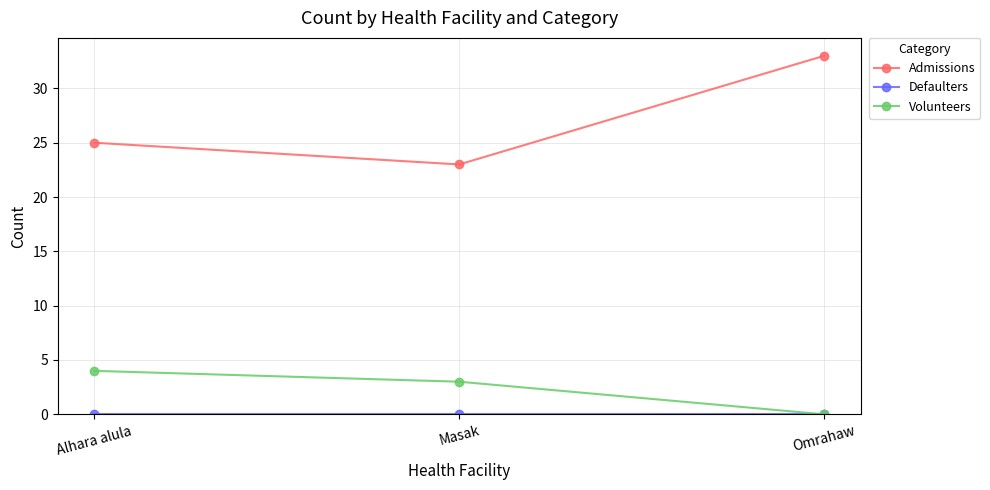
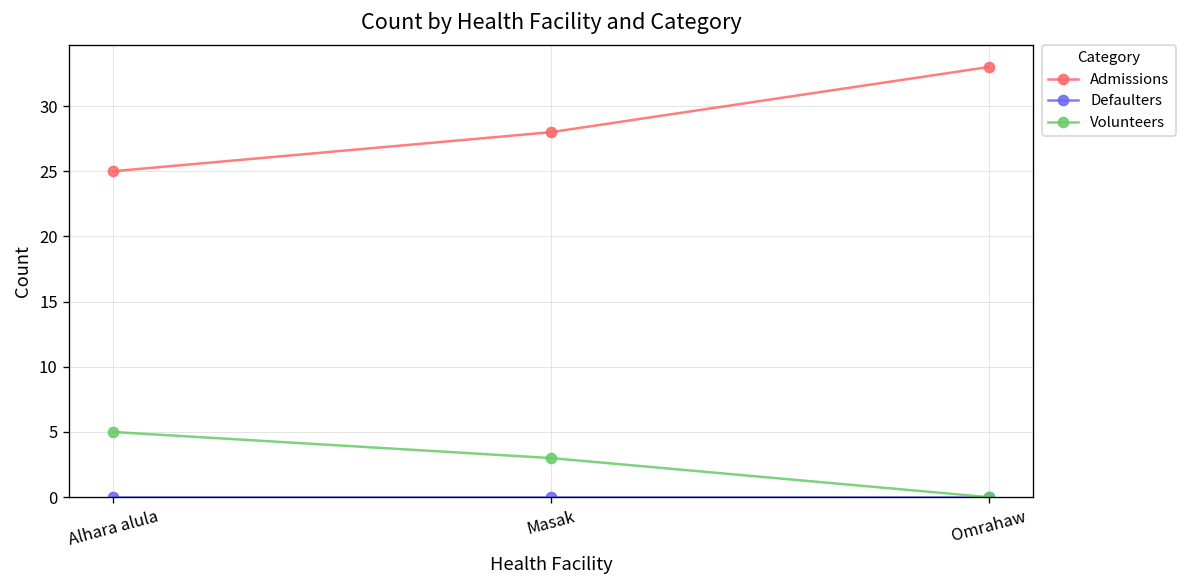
Volunteers, Alhara alula: 4 -> 5
Admissions, Masak: 23 -> 28
